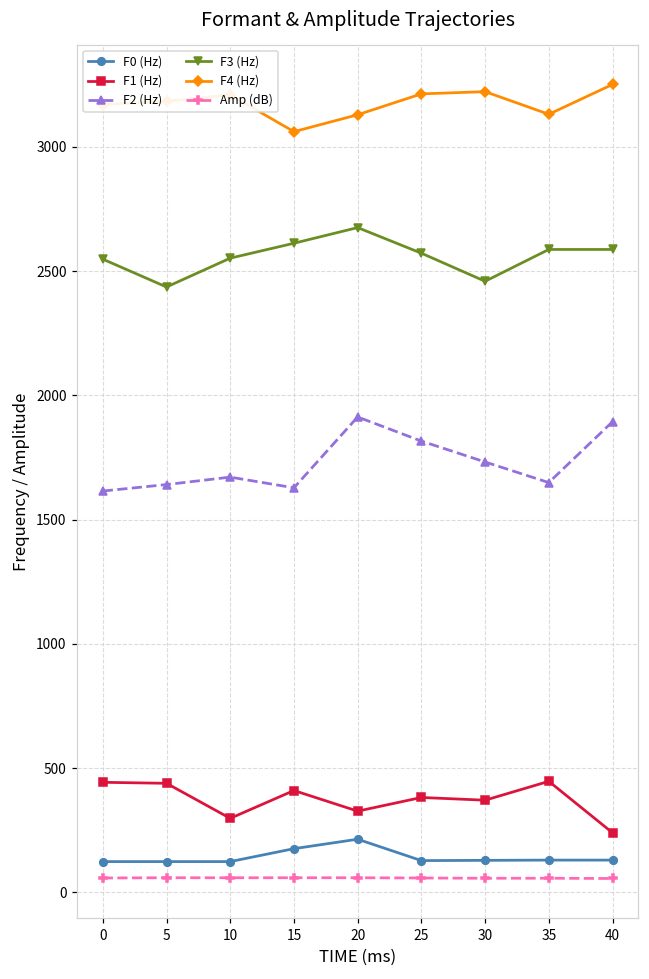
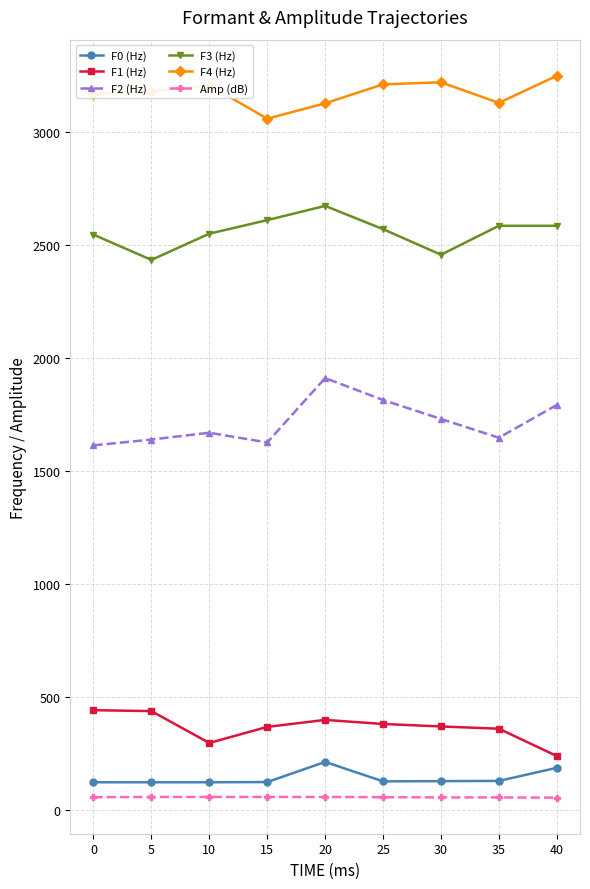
F0 (Hz), 15: 180 -> 130
F1 (Hz), 15: 410 -> 370
F1 (Hz), 20: 330 -> 400
F1 (Hz), 35: 450 -> 360
F0 (Hz), 40: 130 -> 190
F2 (Hz), 40: 1890 -> 1790
